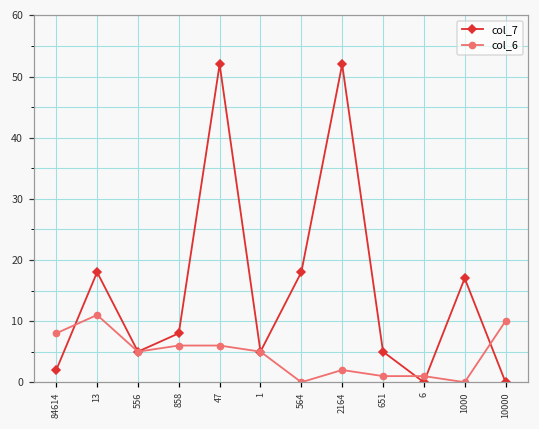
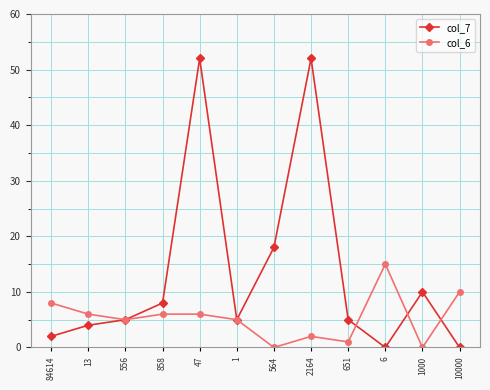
col_7, 13: 18 -> 4
col_6, 13: 11 -> 6
col_6, 6: 1 -> 15
col_7, 1000: 17 -> 10
